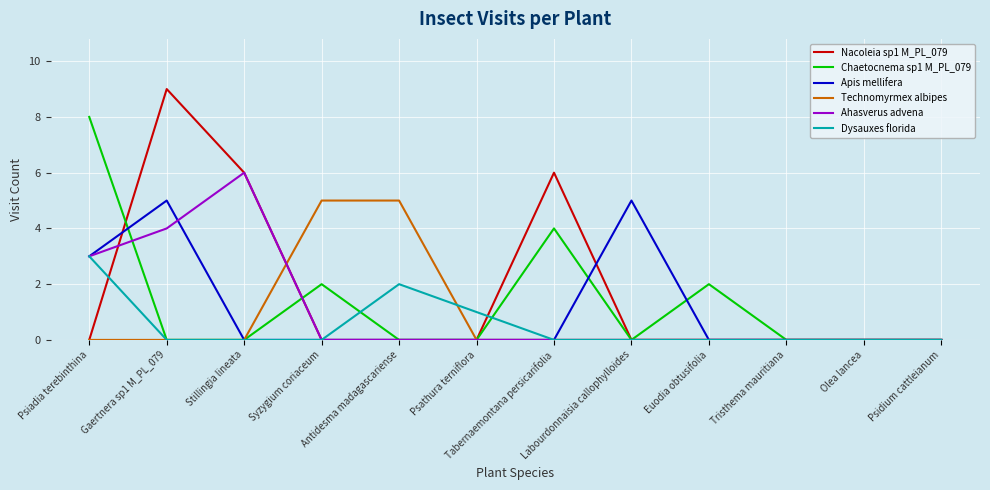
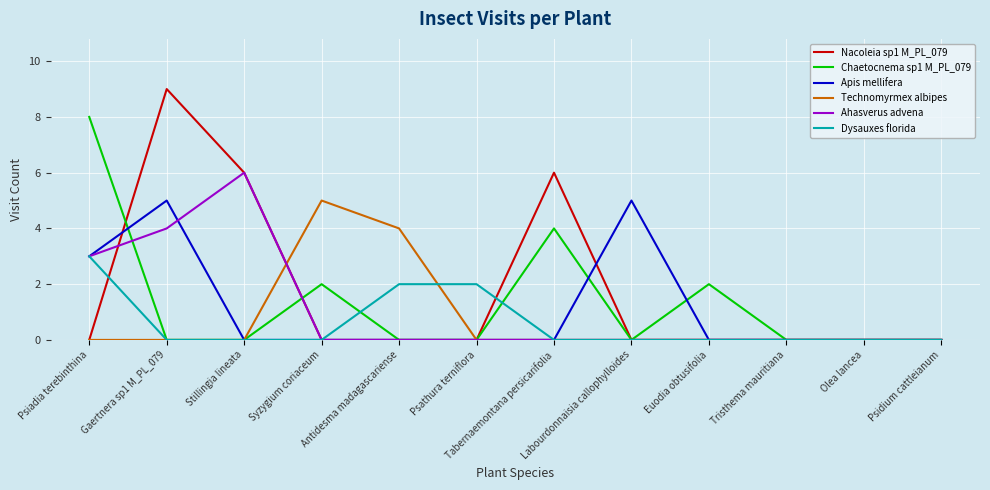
Technomyrmex albipes, Antidesma madagascariense: 5 -> 4
Dysauxes florida, Psathura terniflora: 1 -> 2
